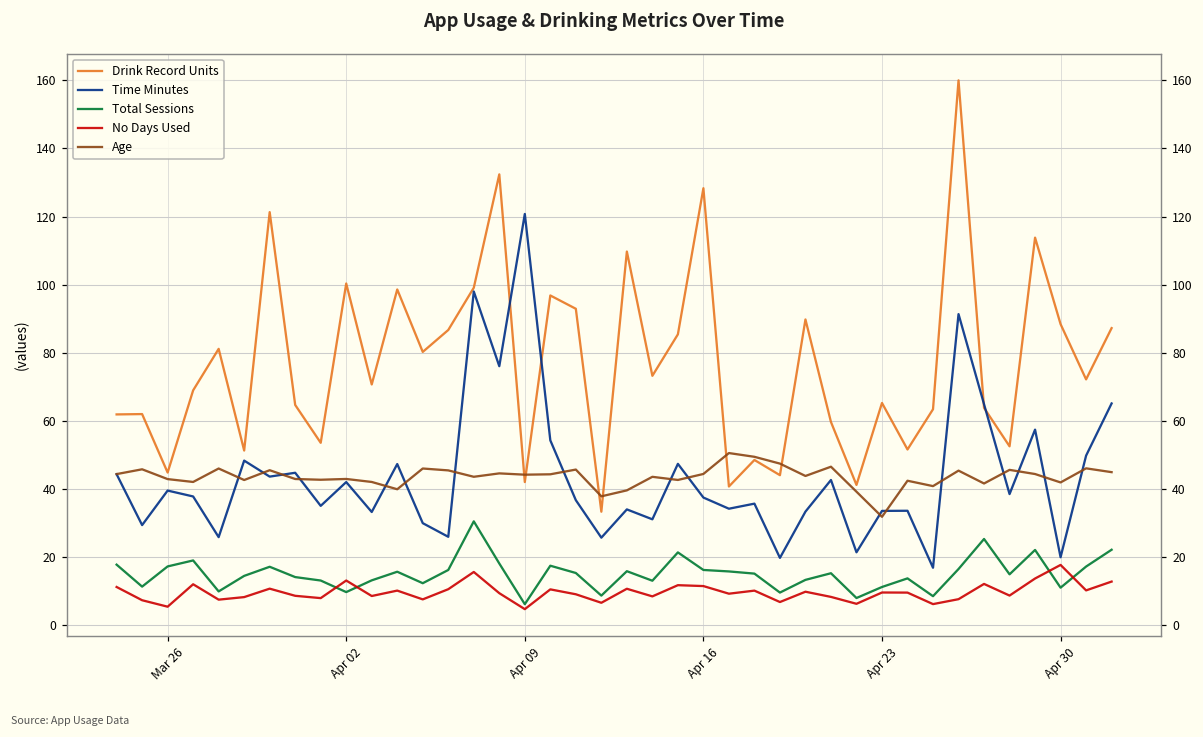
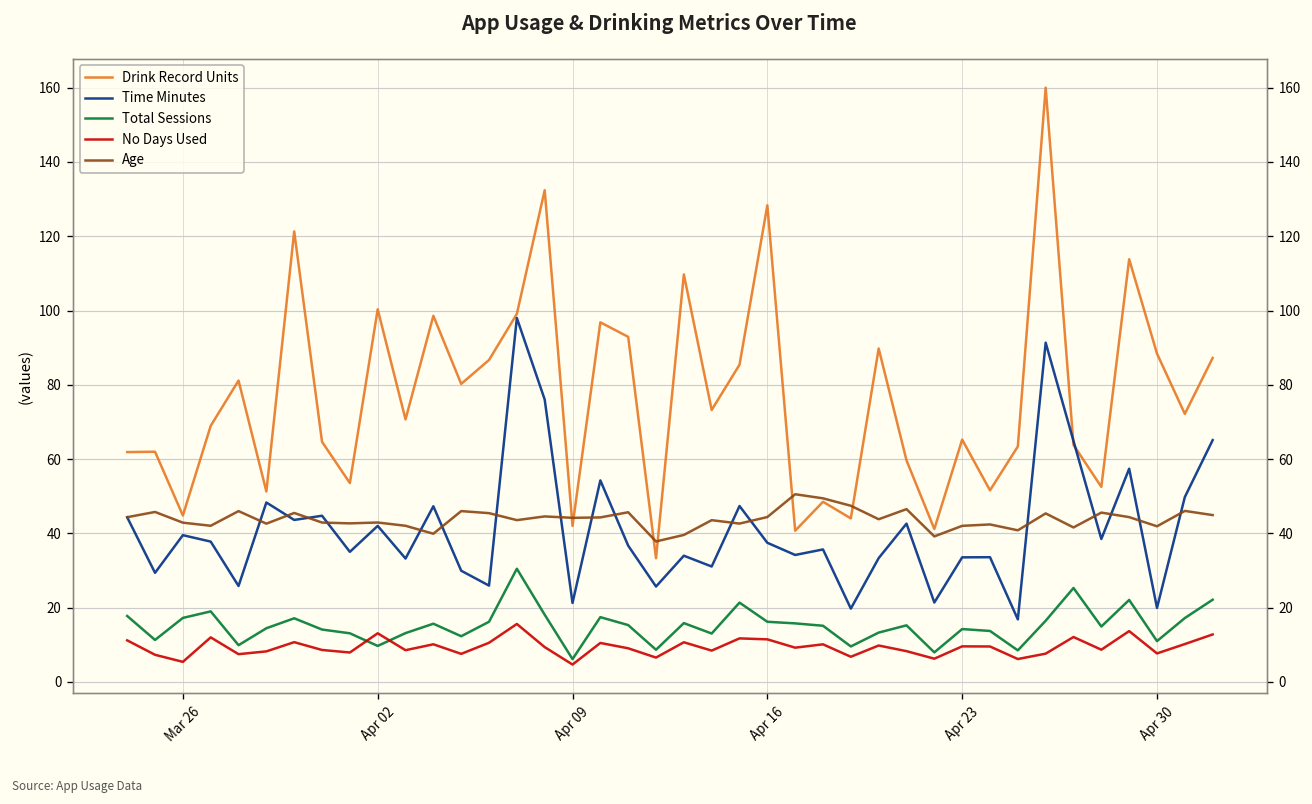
Time Minutes, Apr 09: 121 -> 21
Total Sessions, Apr 23: 11 -> 14
Age, Apr 23: 32 -> 42
No Days Used, Apr 30: 18 -> 8
